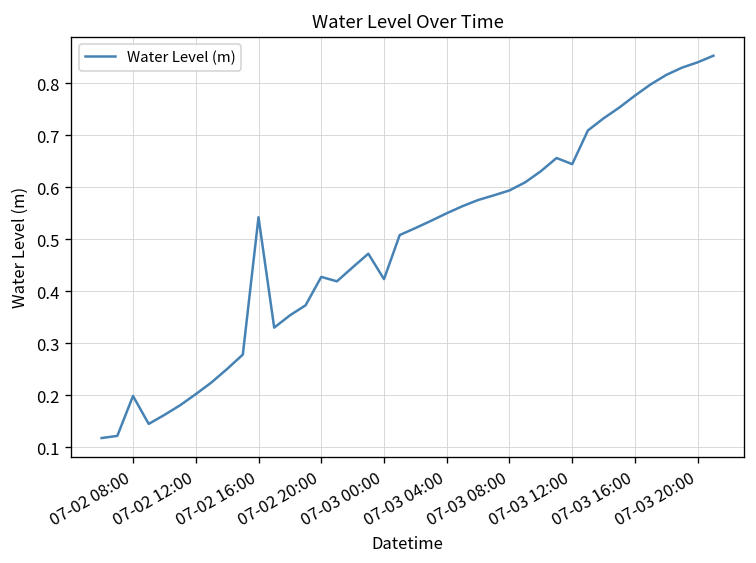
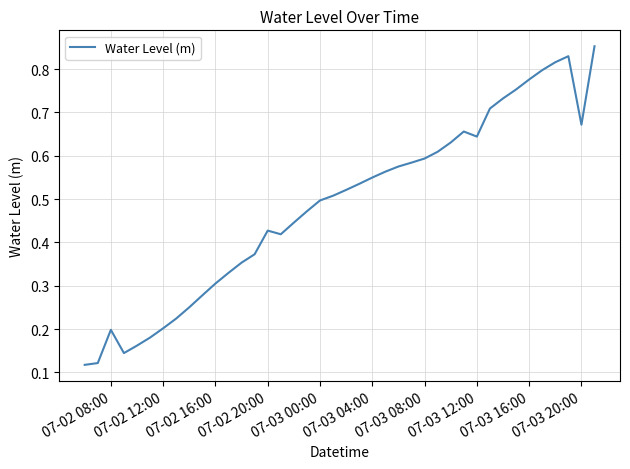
07-02 16:00: 0.54 -> 0.31
07-03 00:00: 0.42 -> 0.50
07-03 20:00: 0.84 -> 0.67
